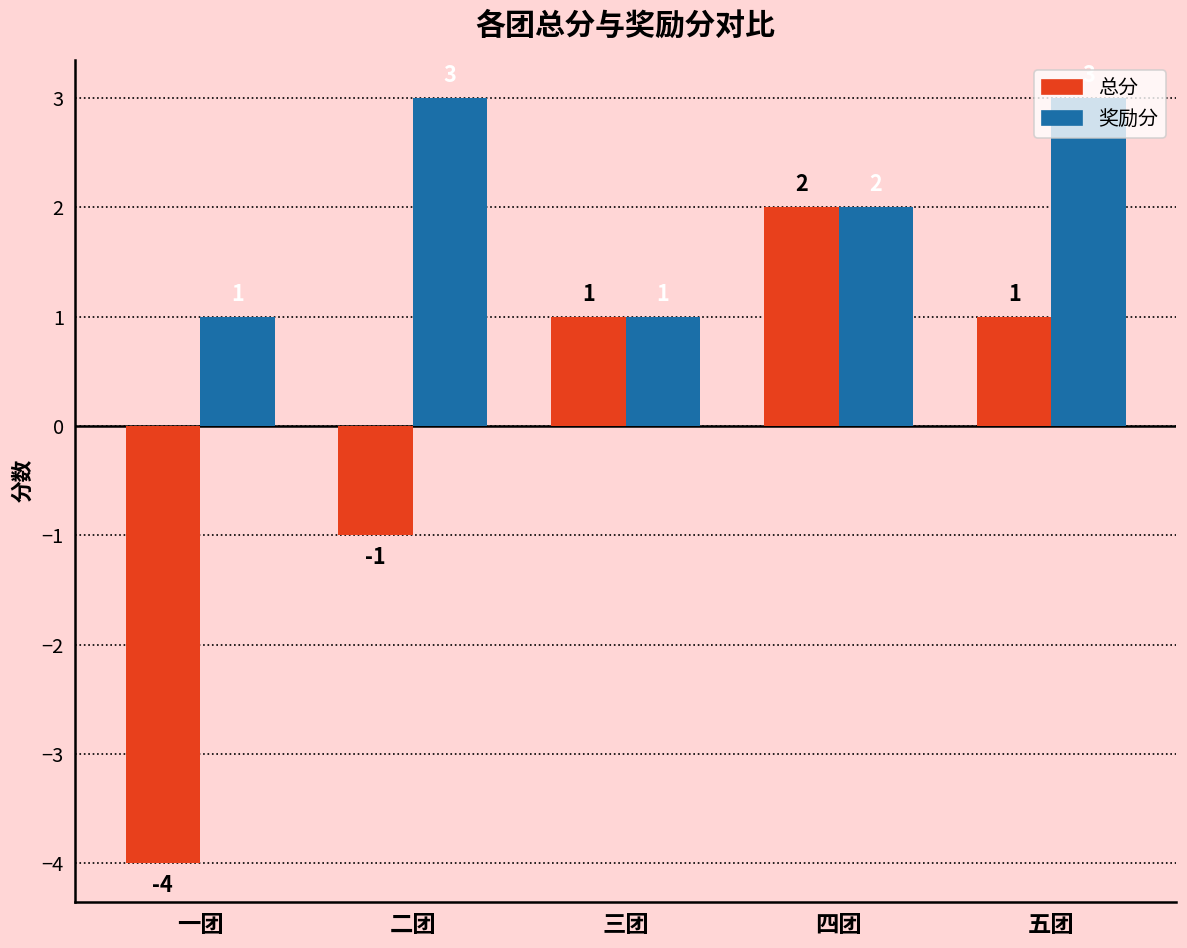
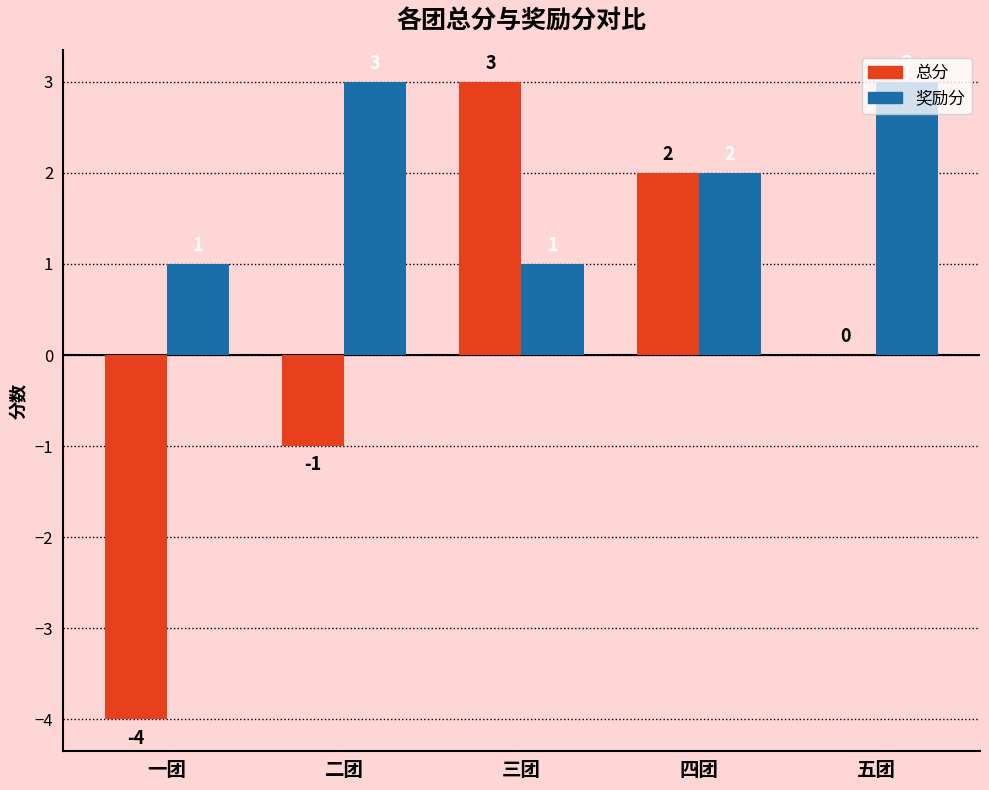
总分, 三团: 1 -> 3
总分, 五团: 1 -> 0
